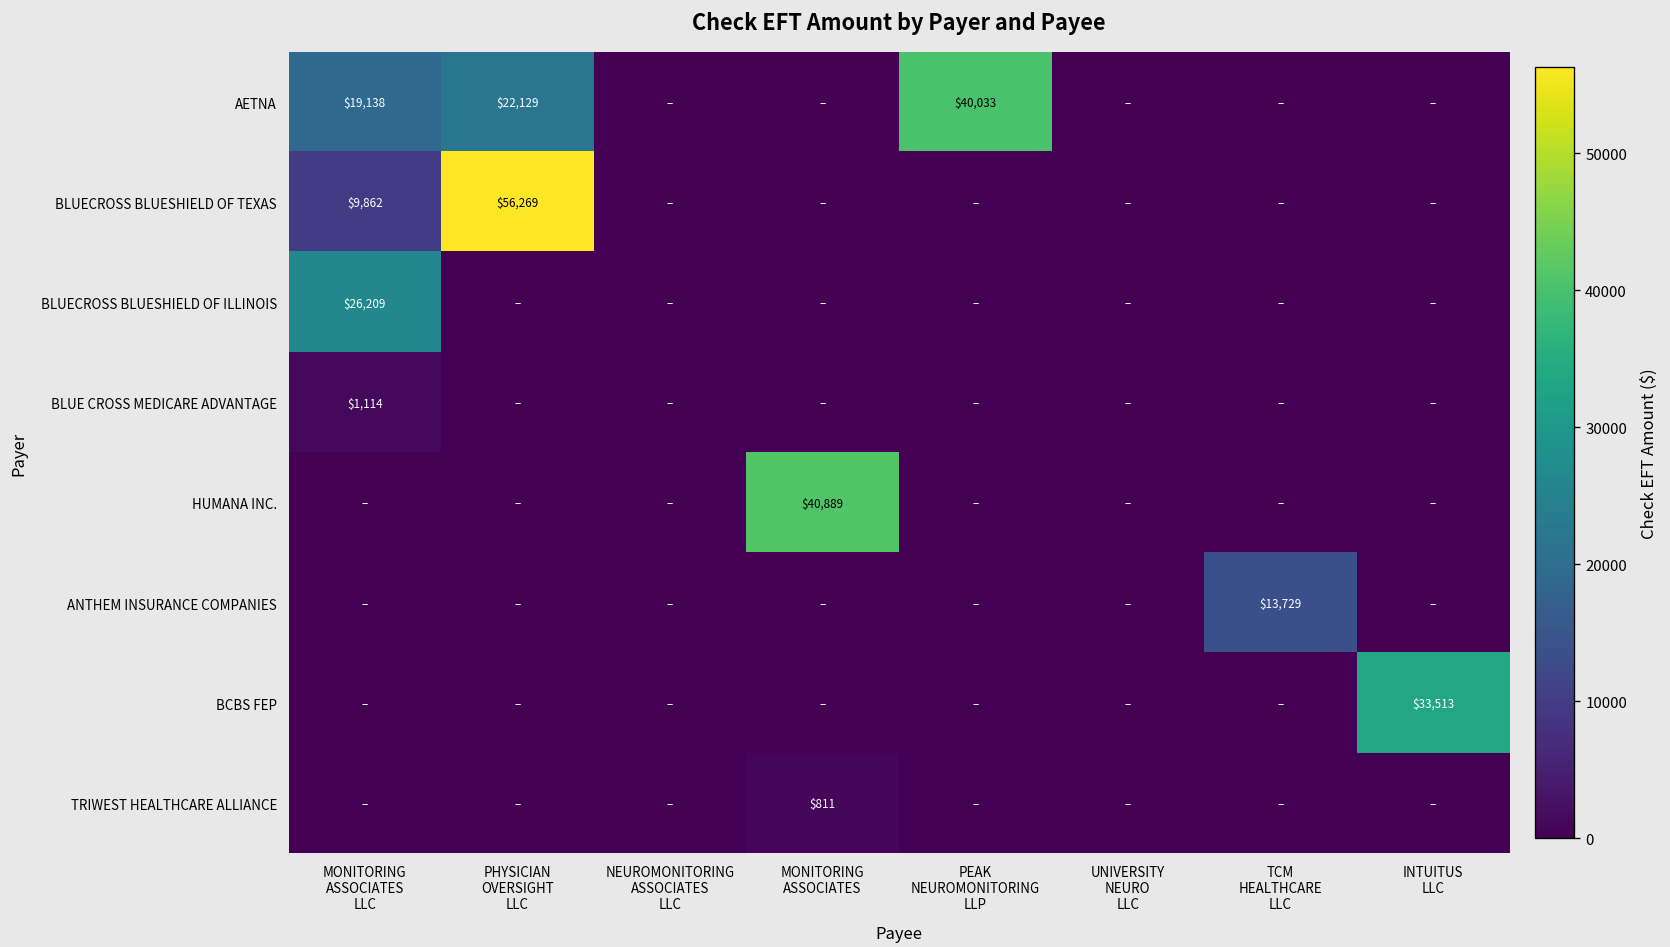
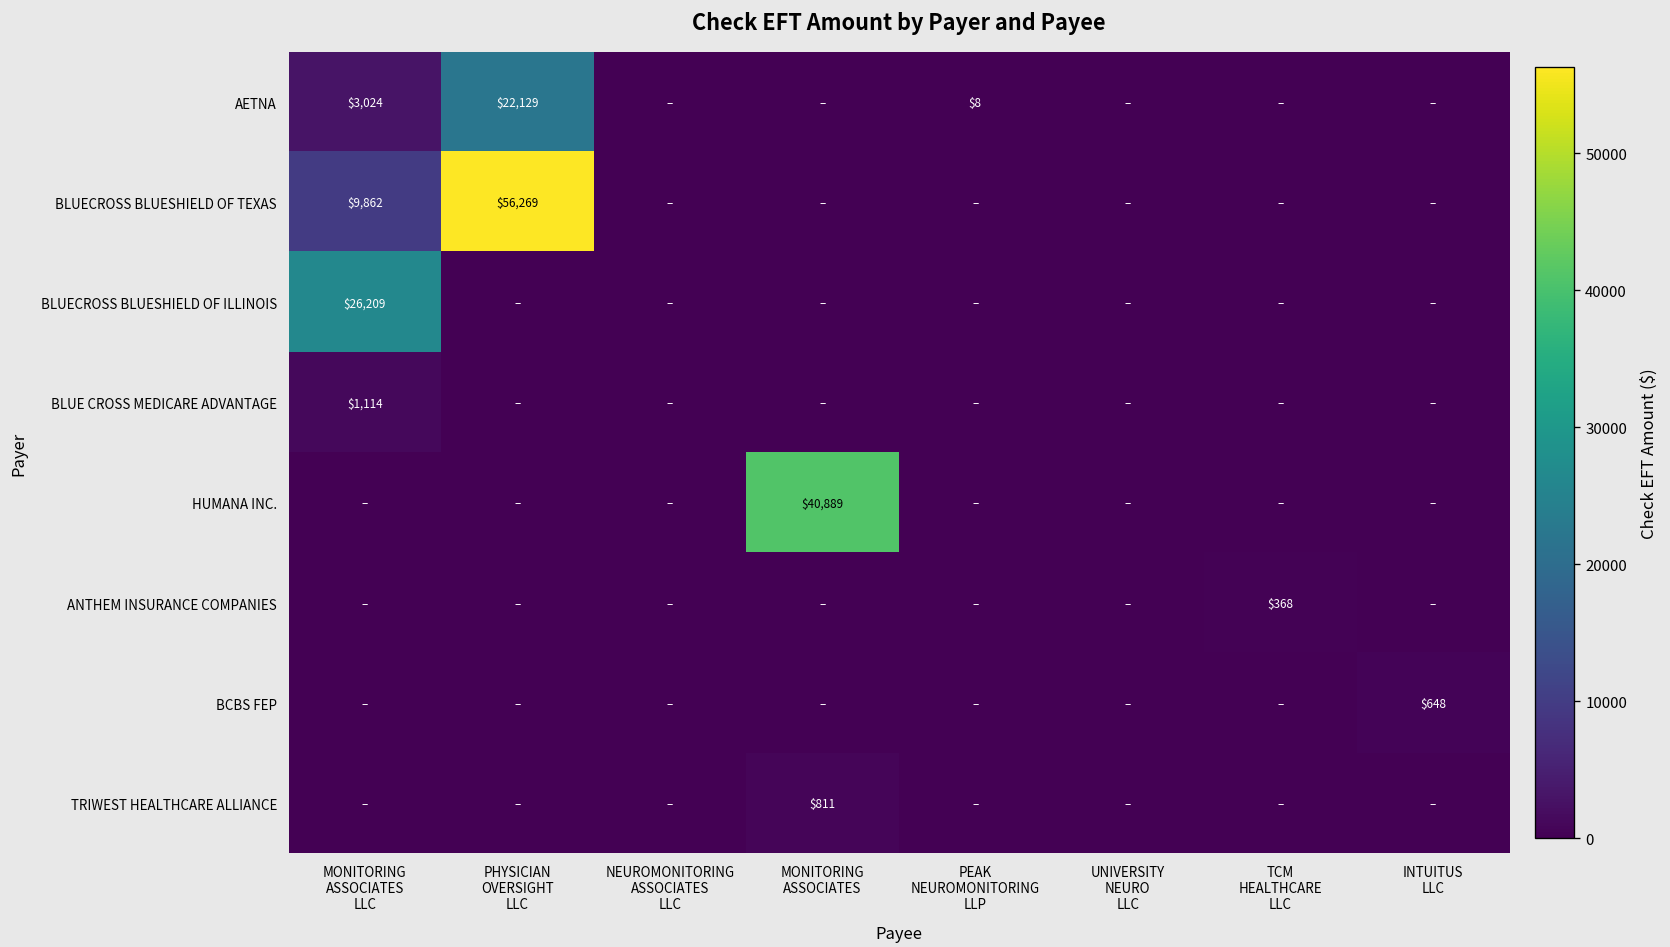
AETNA, MONITORING ASSOCIATES LLC: $19,138 -> $3,024
AETNA, PEAK NEUROMONITORING LLP: $40,033 -> $8
ANTHEM INSURANCE COMPANIES, TCM HEALTHCARE LLC: $13,729 -> $368
BCBS FEP, INTUITUS LLC: $33,513 -> $648
